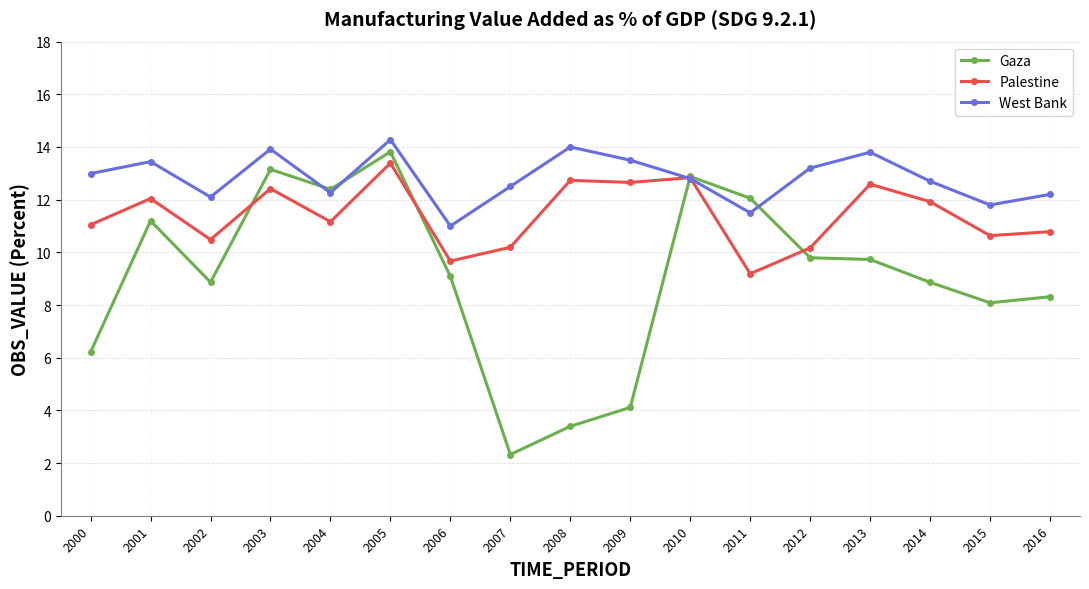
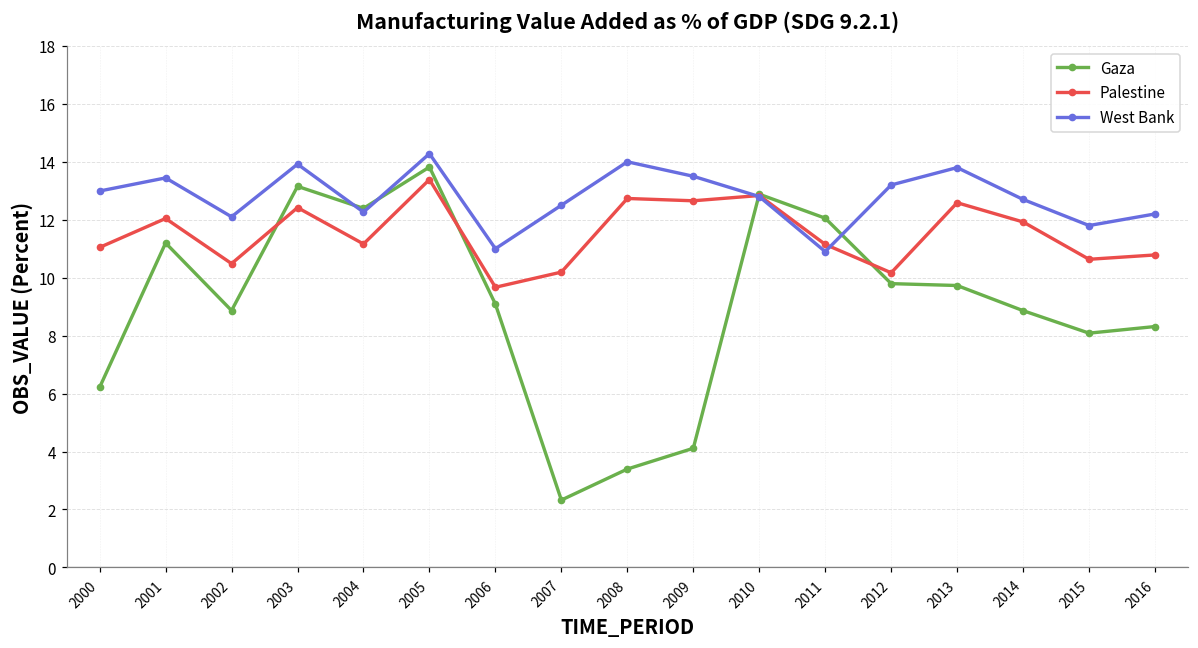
Palestine, 2011: 9.2 -> 11.1
West Bank, 2011: 11.5 -> 10.9
